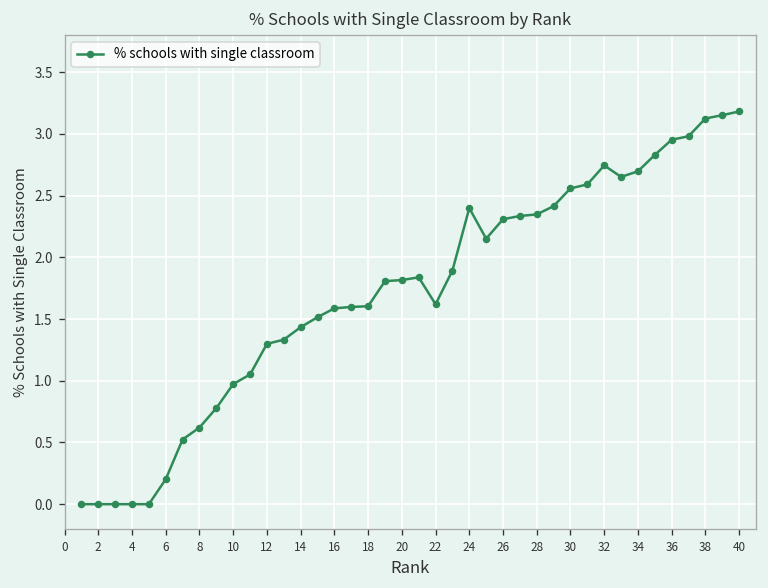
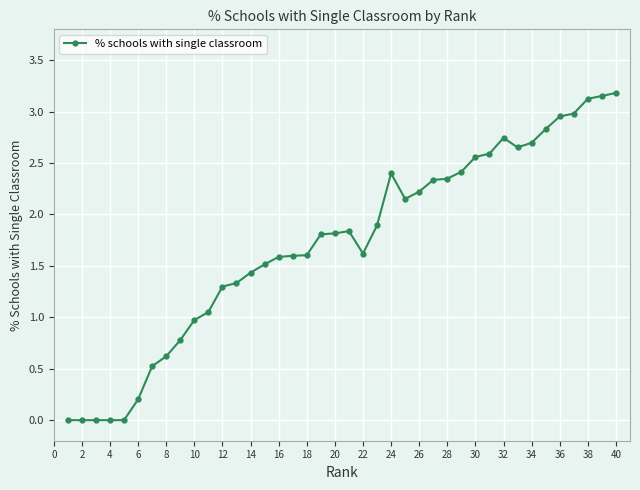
26: 2.31 -> 2.22
